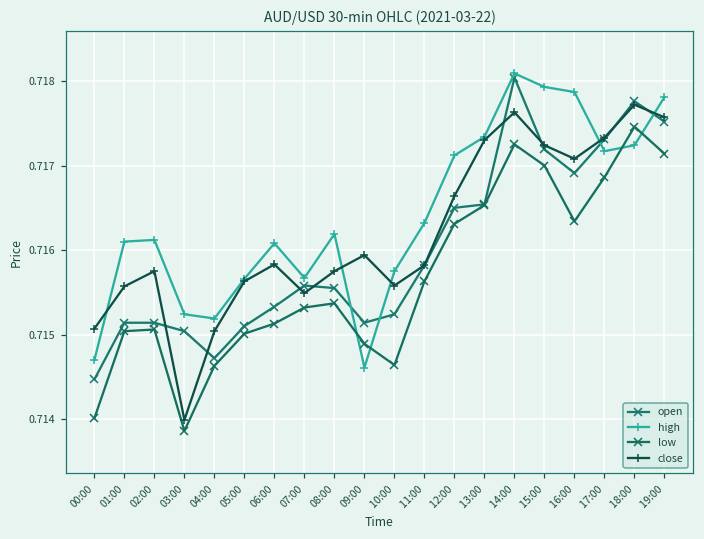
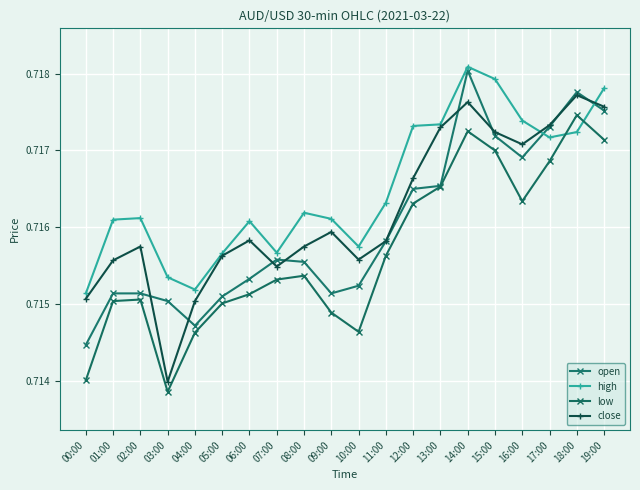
high, 00:00: 0.7147 -> 0.7151
high, 03:00: 0.7152 -> 0.7154
high, 09:00: 0.7146 -> 0.7161
high, 12:00: 0.7171 -> 0.7173
high, 16:00: 0.7179 -> 0.7174
